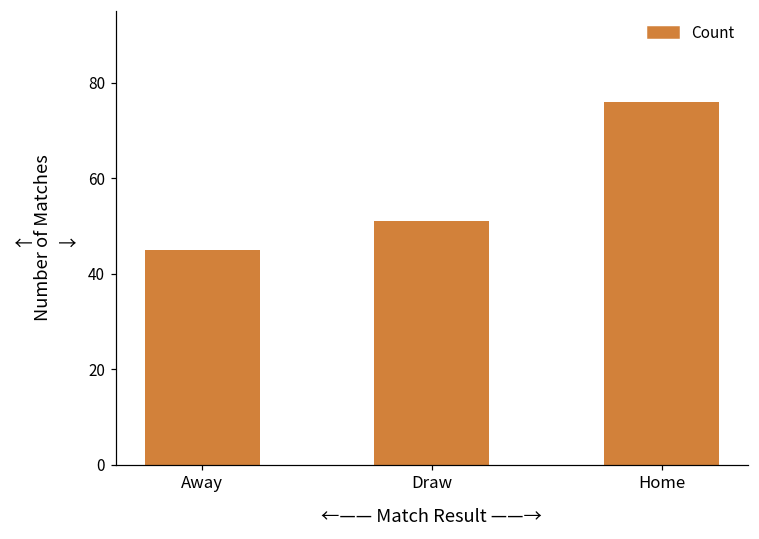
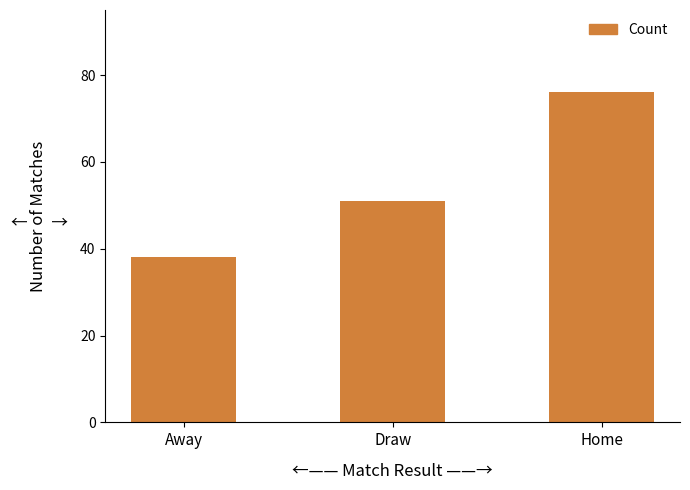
Away: 45 -> 38
